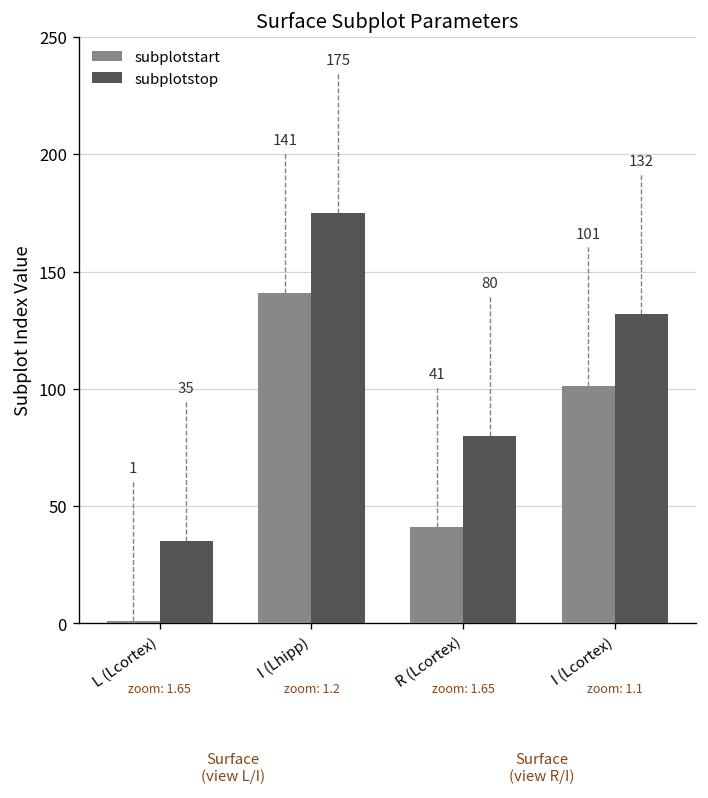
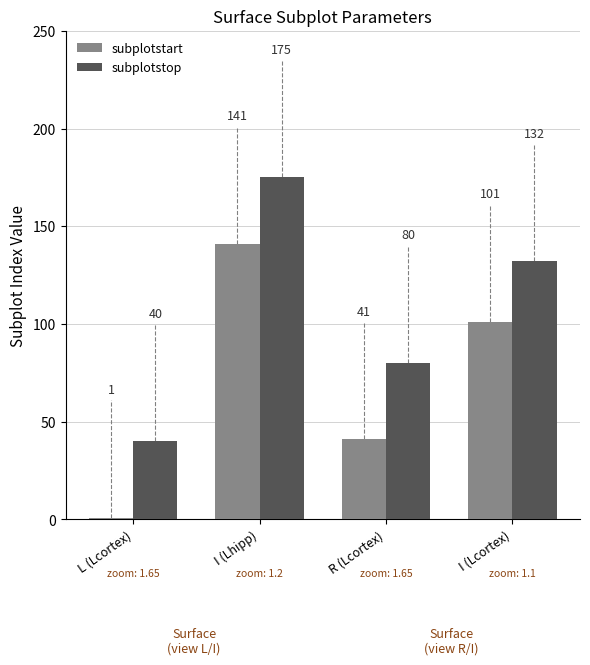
subplotstop, L (Lcortex): 35 -> 40
